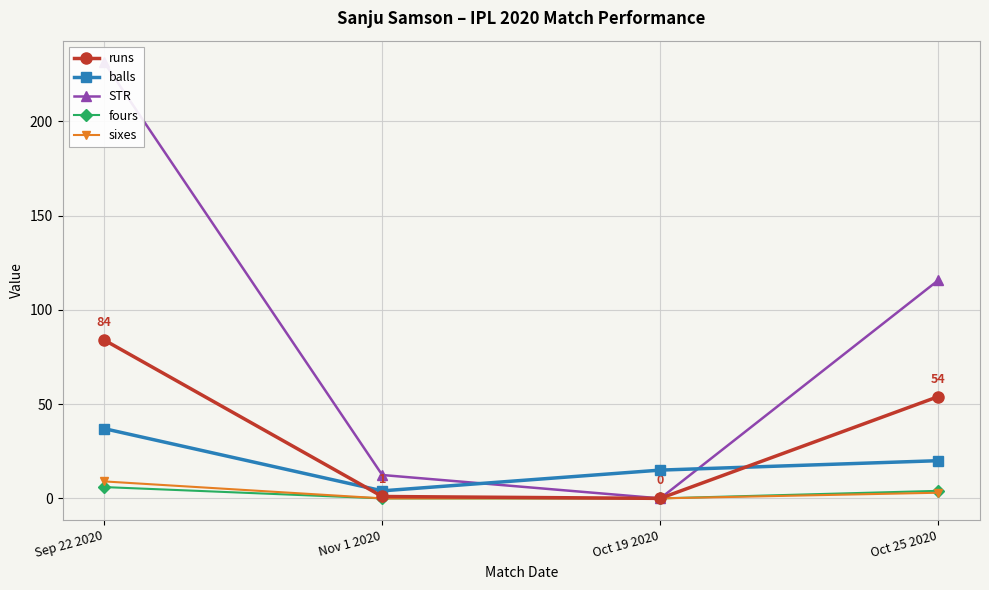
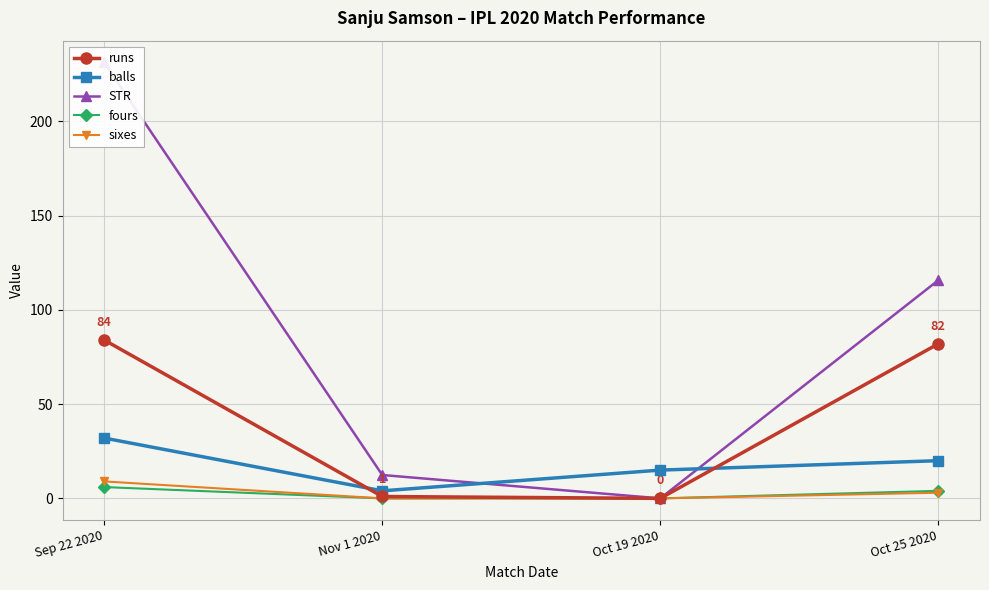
balls, Sep 22 2020: 37 -> 32
runs, Oct 25 2020: 54 -> 82
